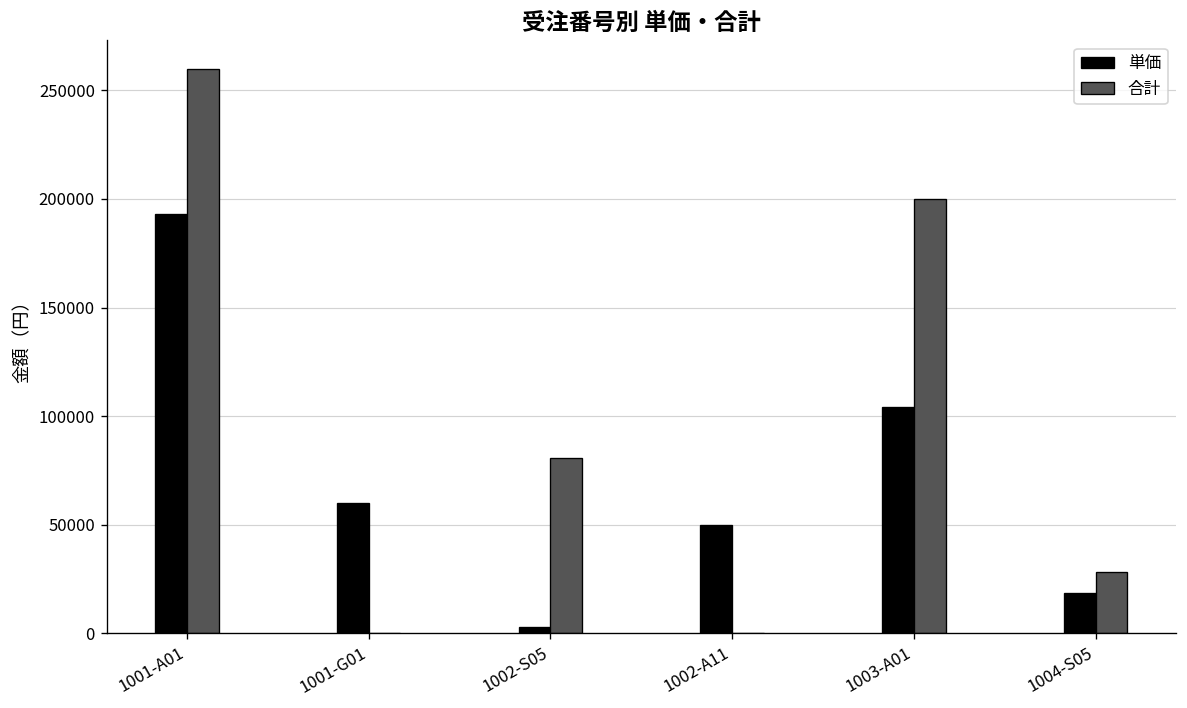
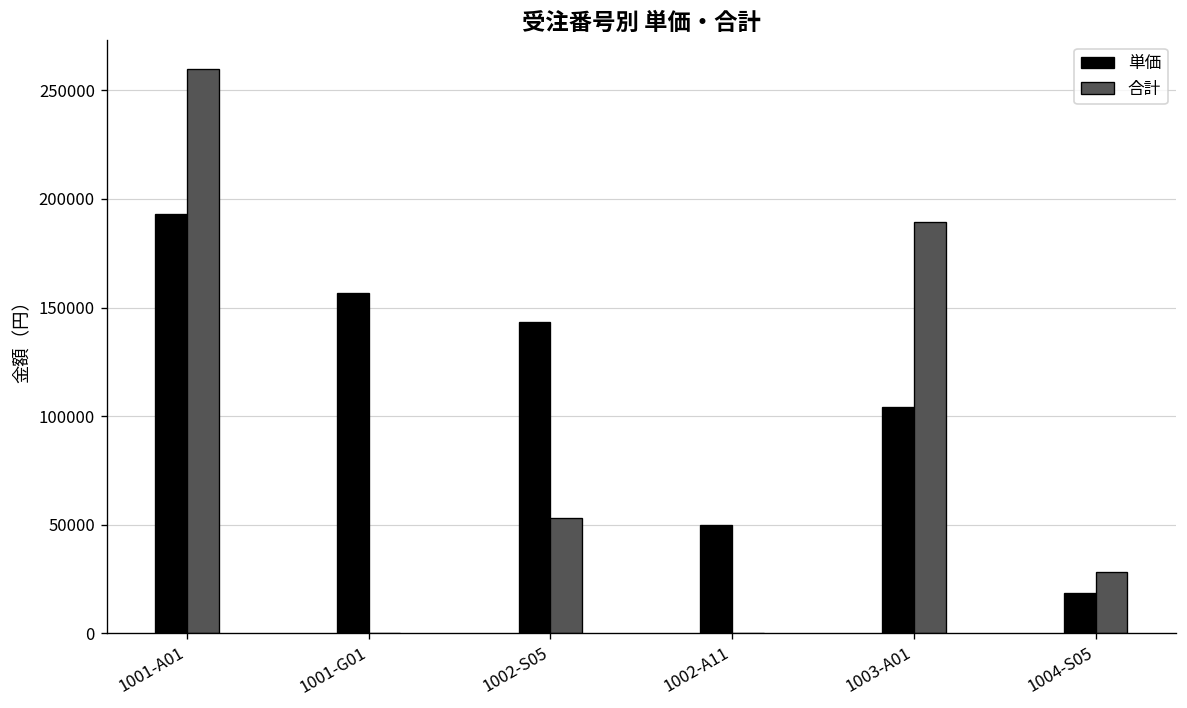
単価, 1001-G01: 60000 -> 157000
単価, 1002-S05: 3000 -> 143000
合計, 1002-S05: 81000 -> 53000
合計, 1003-A01: 200000 -> 189000
